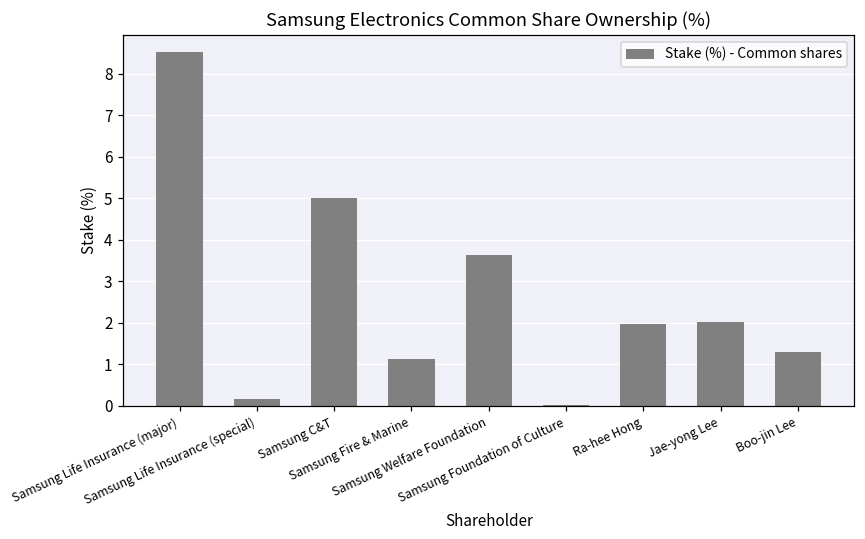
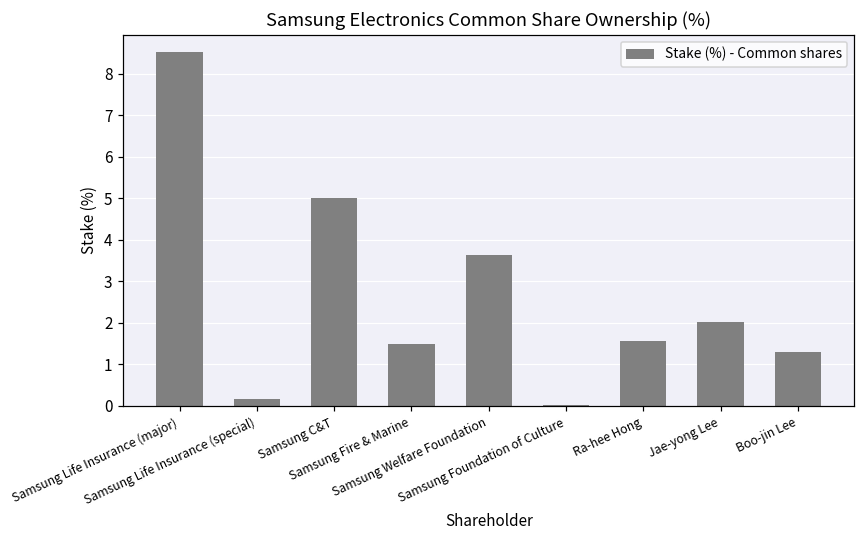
Samsung Fire & Marine: 1.1 -> 1.5
Ra-hee Hong: 2.0 -> 1.6
